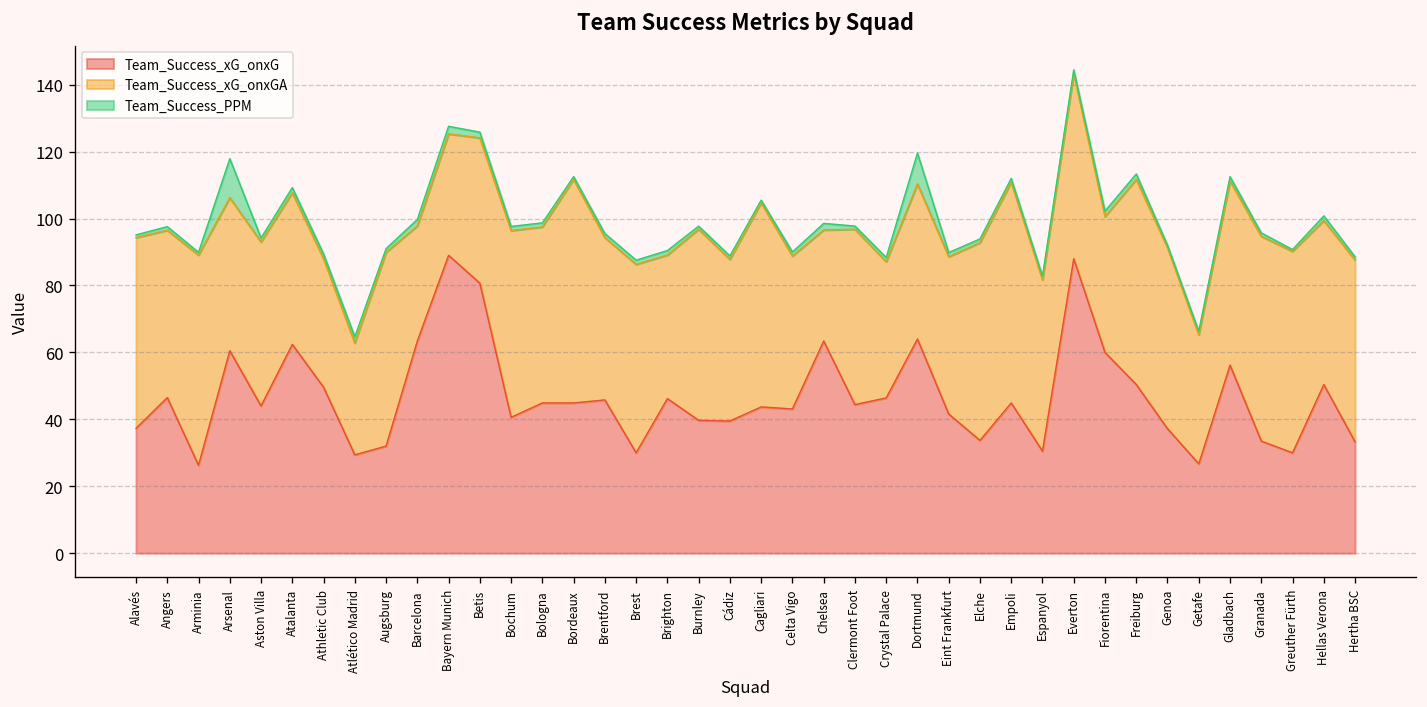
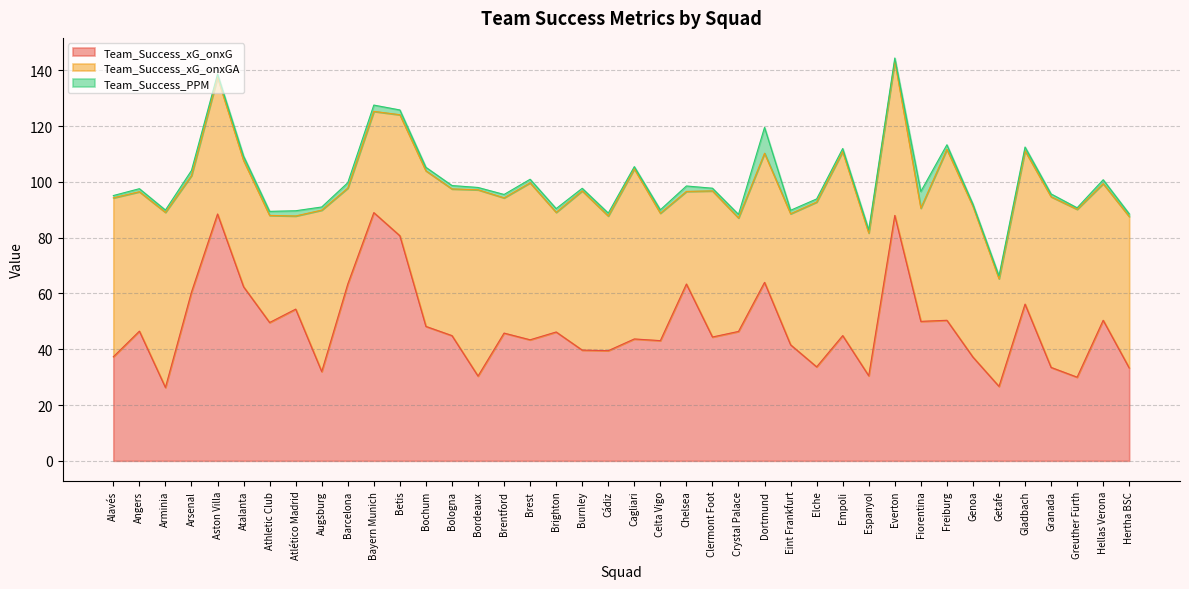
Team_Success_xG_onxGA, Arsenal: 46 -> 42
Team_Success_PPM, Arsenal: 12 -> 2
Team_Success_xG_onxG, Aston Villa: 44 -> 89
Team_Success_xG_onxG, Atlético Madrid: 29 -> 54
Team_Success_xG_onxG, Bochum: 41 -> 48
Team_Success_xG_onxG, Bordeaux: 45 -> 30
Team_Success_xG_onxG, Brest: 30 -> 43
Team_Success_xG_onxG, Fiorentina: 60 -> 50
Team_Success_PPM, Fiorentina: 2 -> 6
